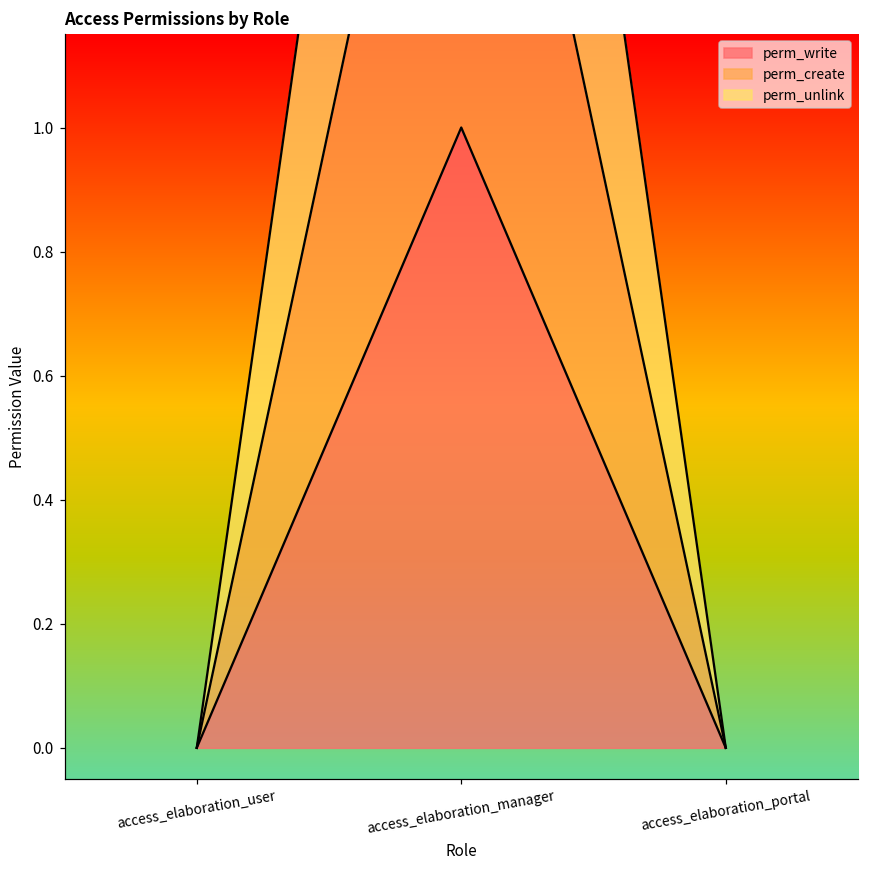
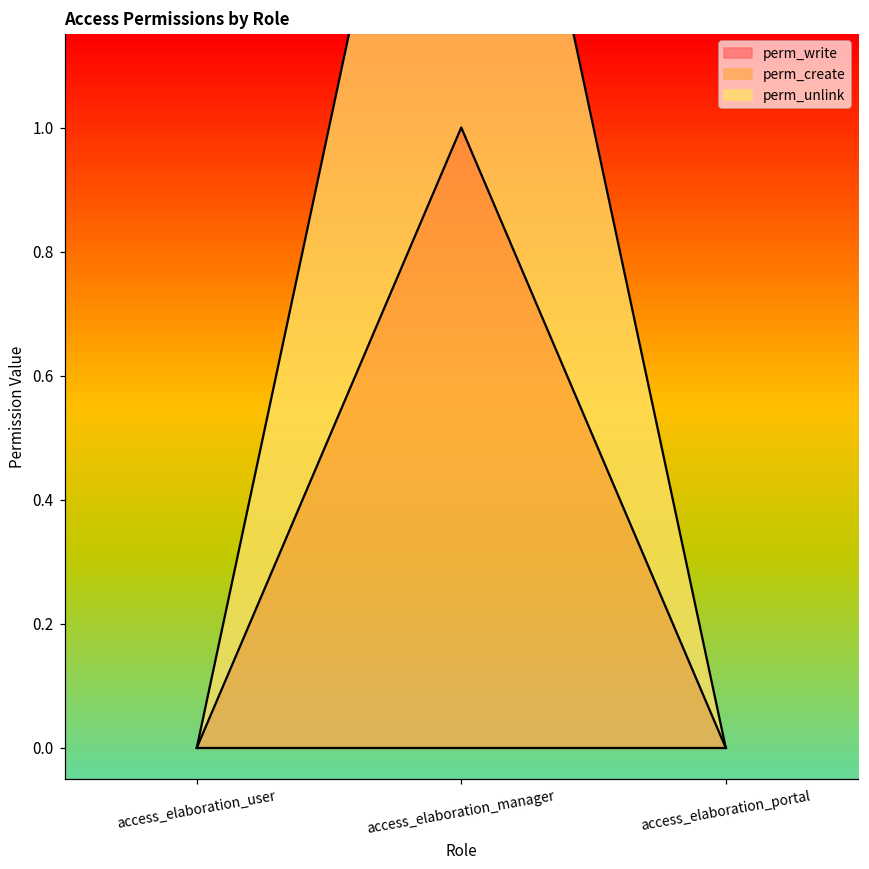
perm_write, access_elaboration_manager: 1 -> 0
